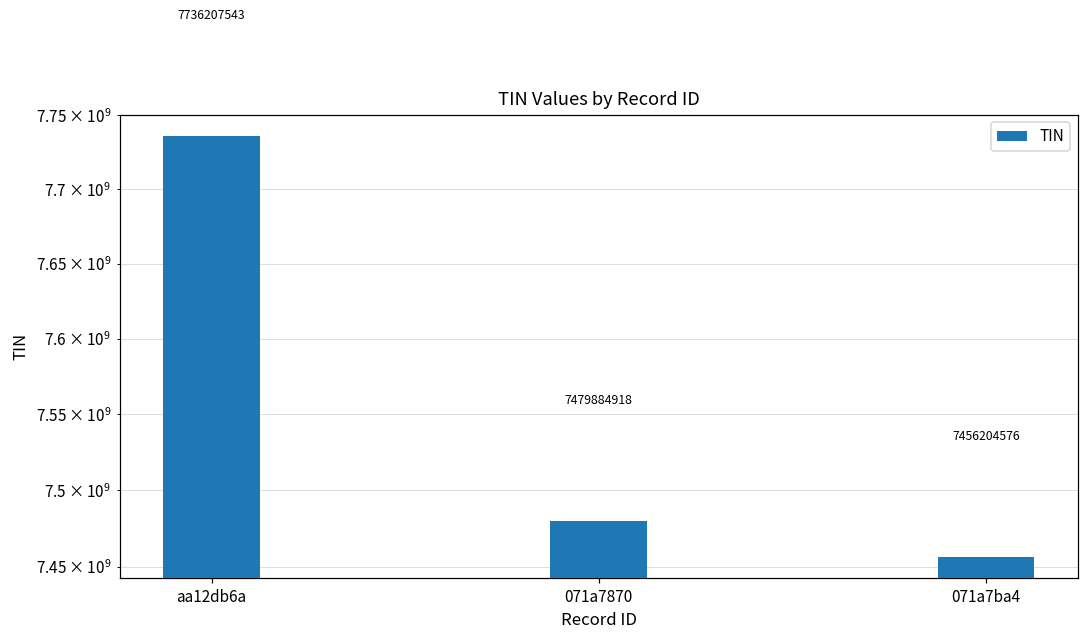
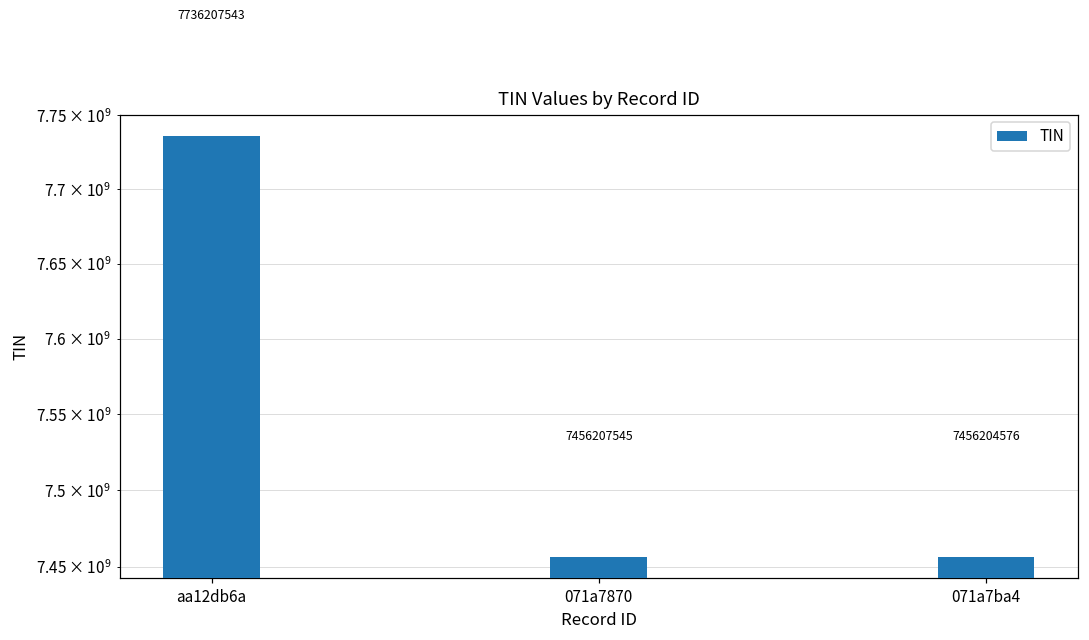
071a7870: 7479884918 -> 7456207545
